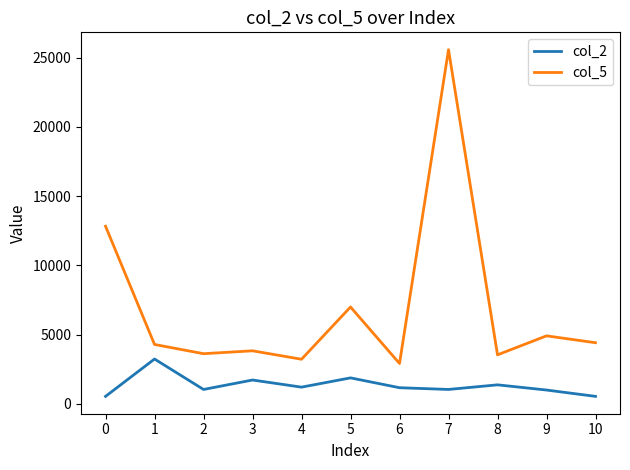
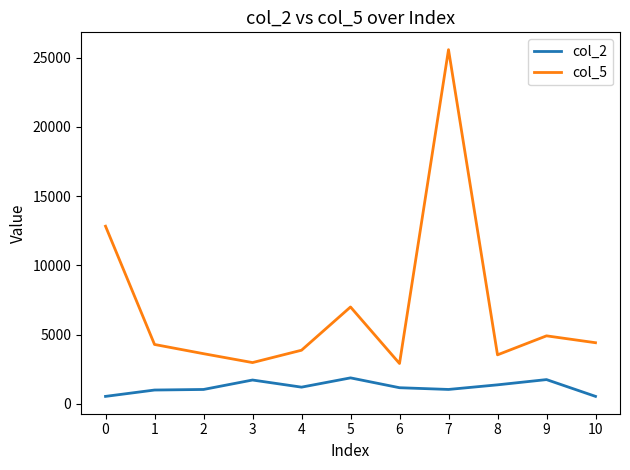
col_2, 1: 3200 -> 1000
col_5, 3: 3800 -> 3000
col_5, 4: 3200 -> 3900
col_2, 9: 1000 -> 1800
